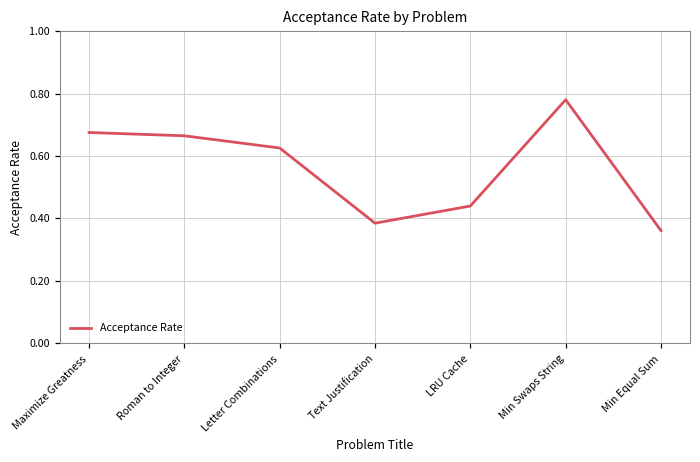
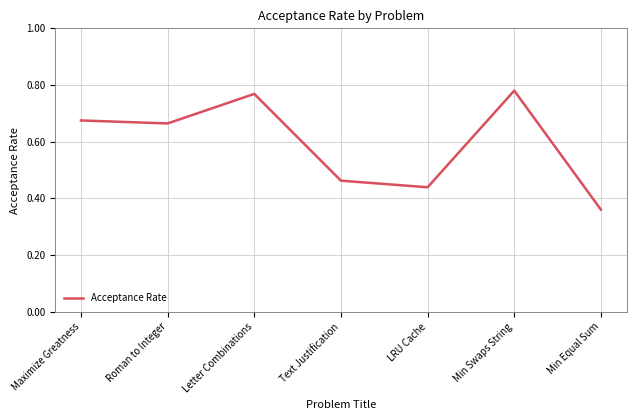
Letter Combinations: 0.63 -> 0.77
Text Justification: 0.38 -> 0.46
